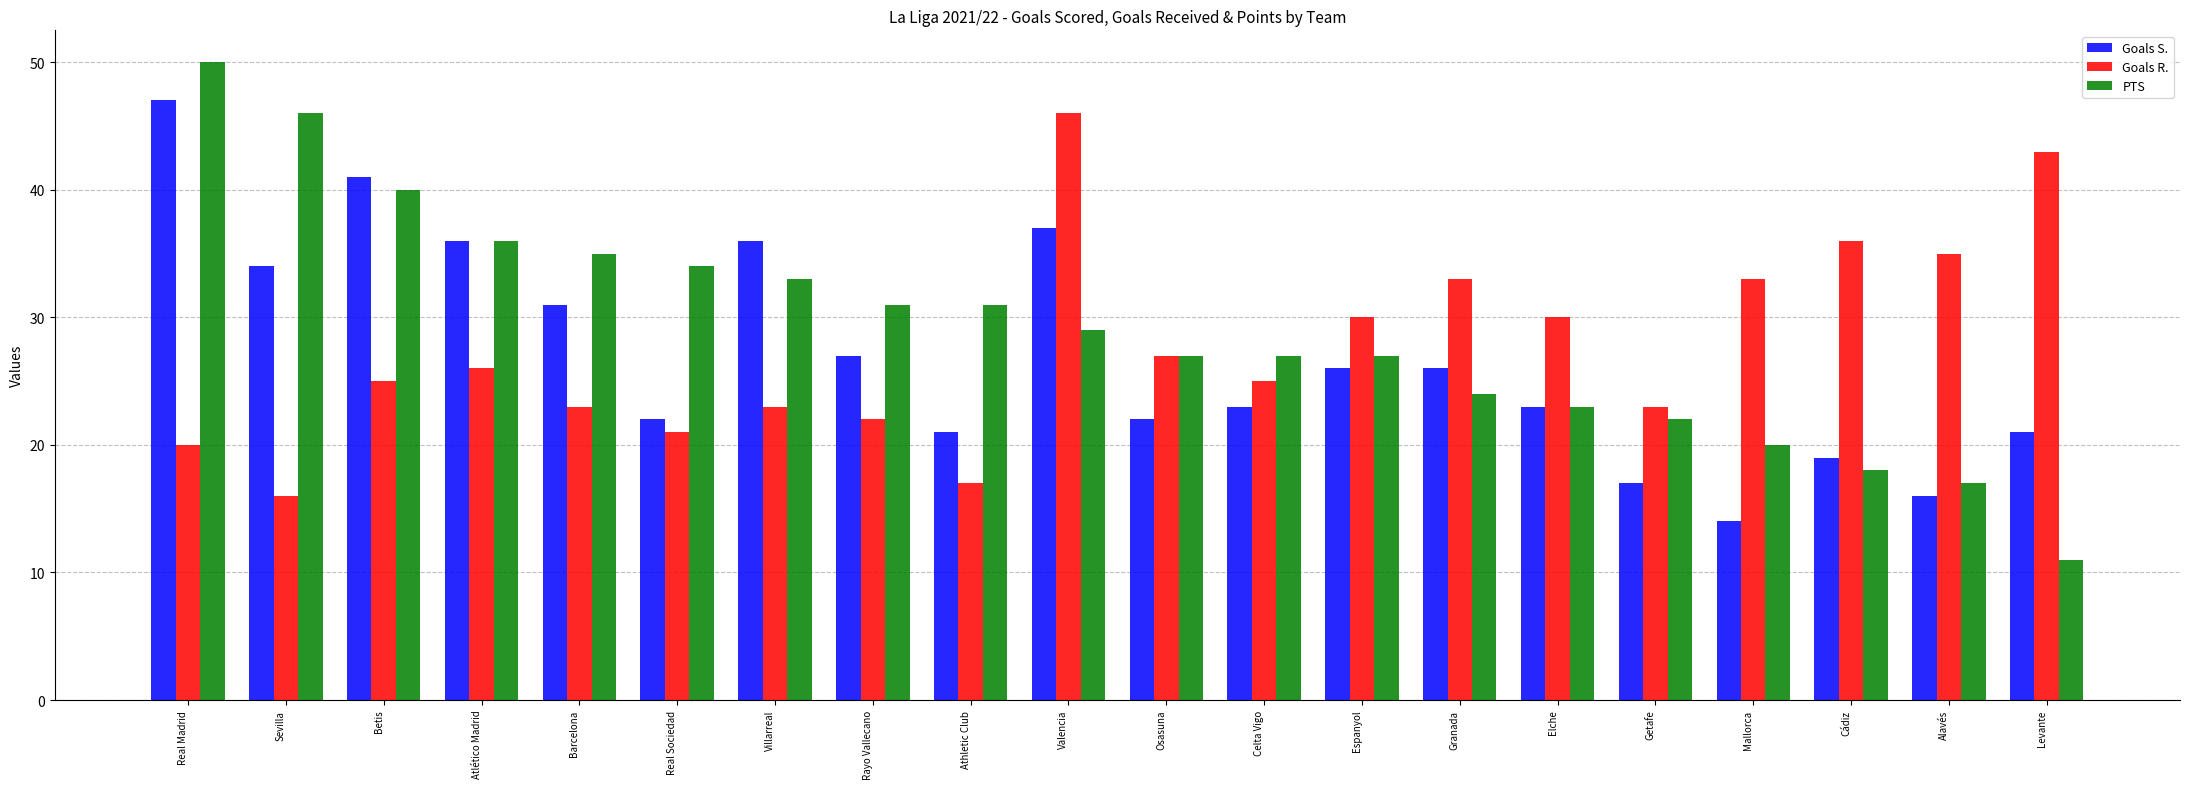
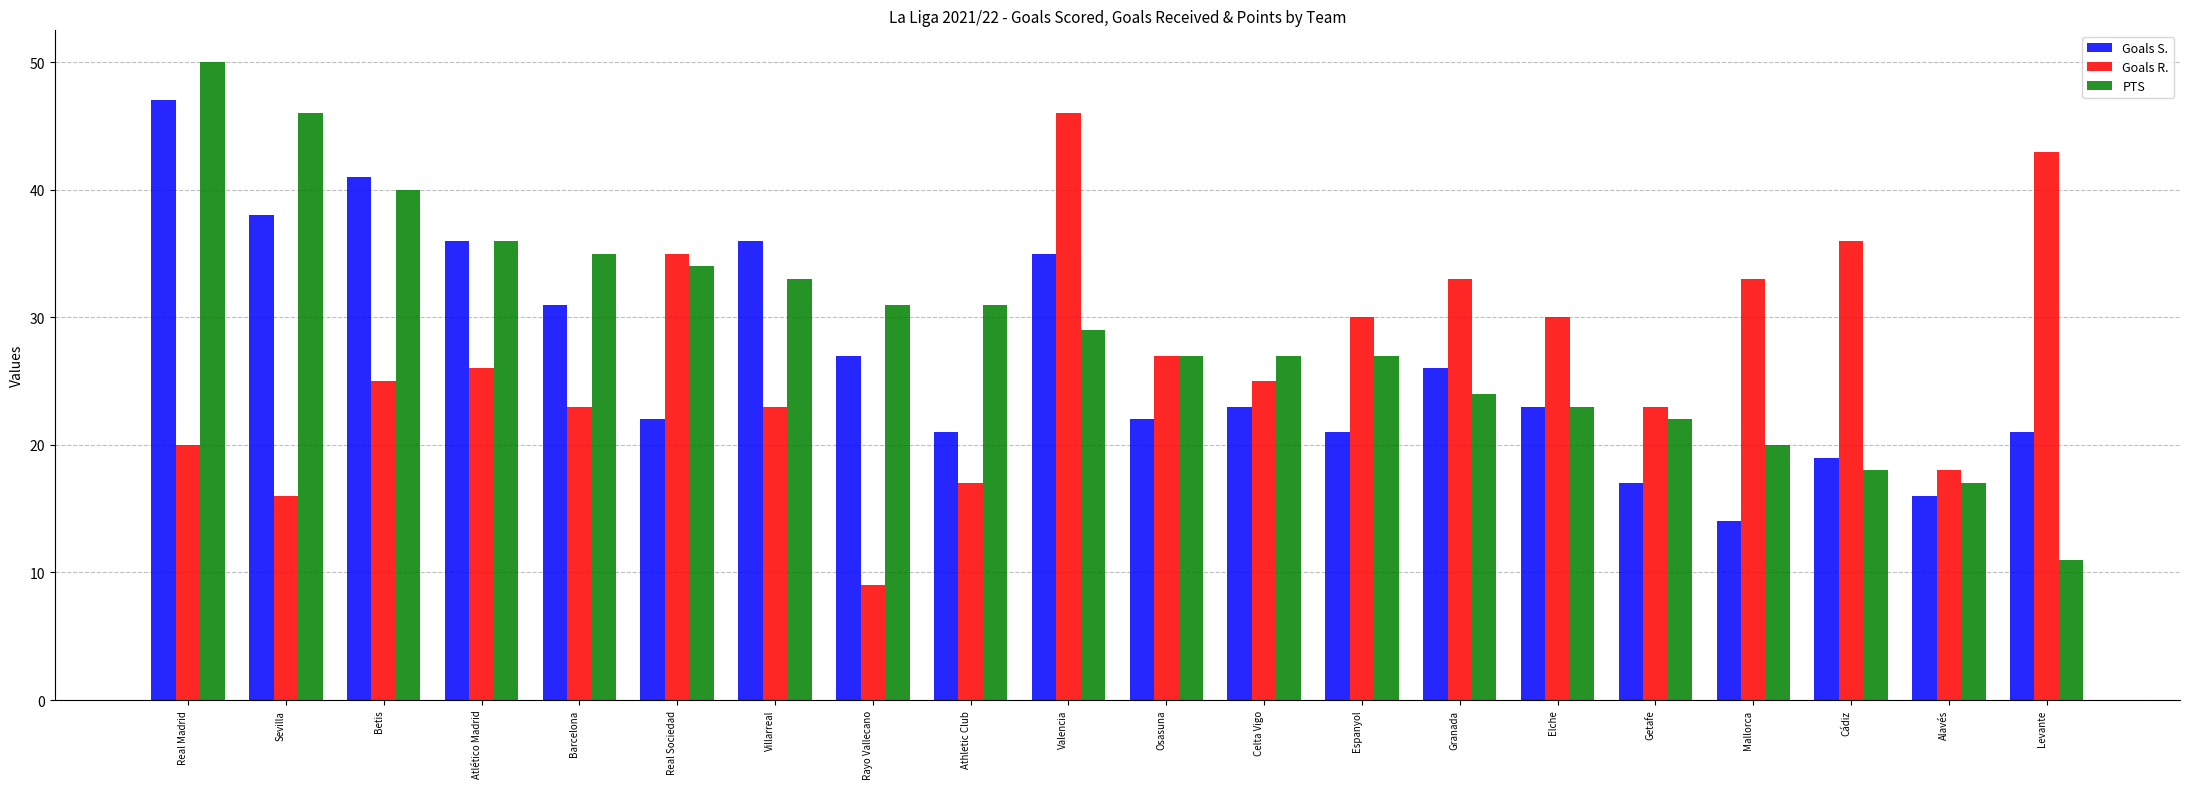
Goals S., Sevilla: 34 -> 38
Goals R., Real Sociedad: 21 -> 35
Goals R., Rayo Vallecano: 22 -> 9
Goals S., Valencia: 37 -> 35
Goals S., Espanyol: 26 -> 21
Goals R., Alavés: 35 -> 18
